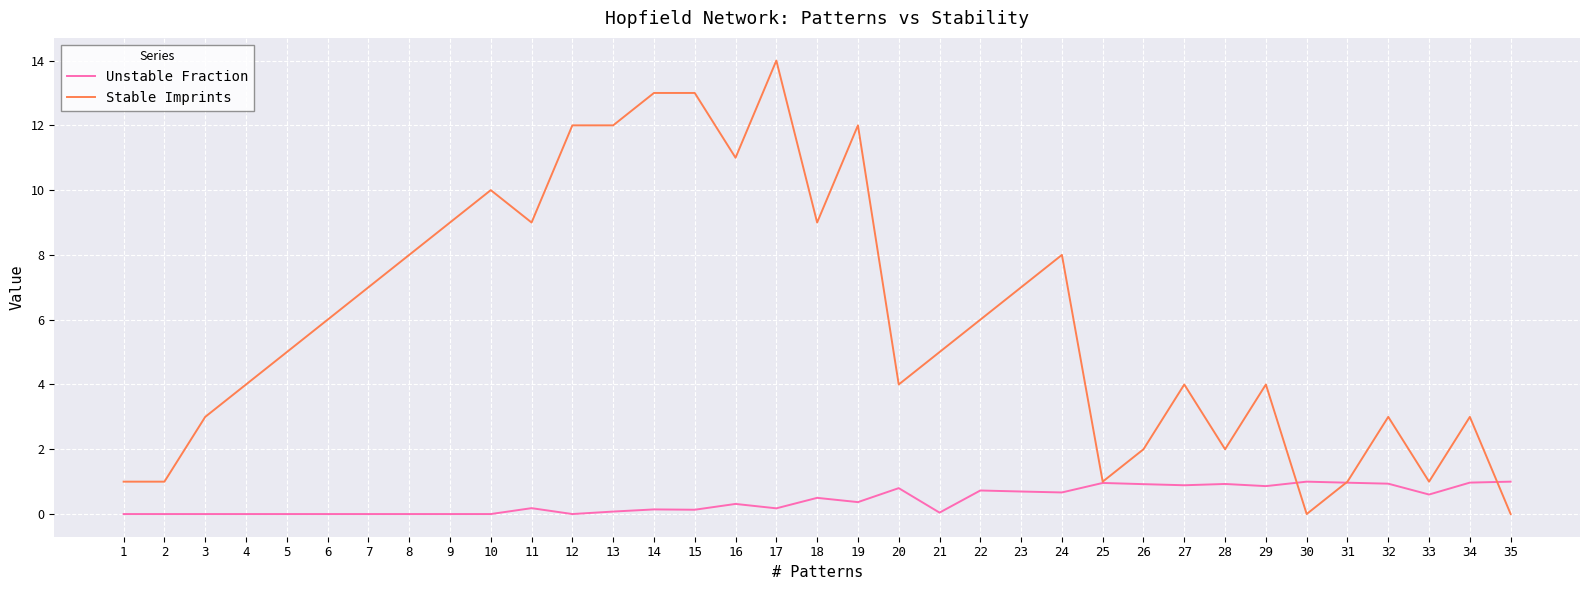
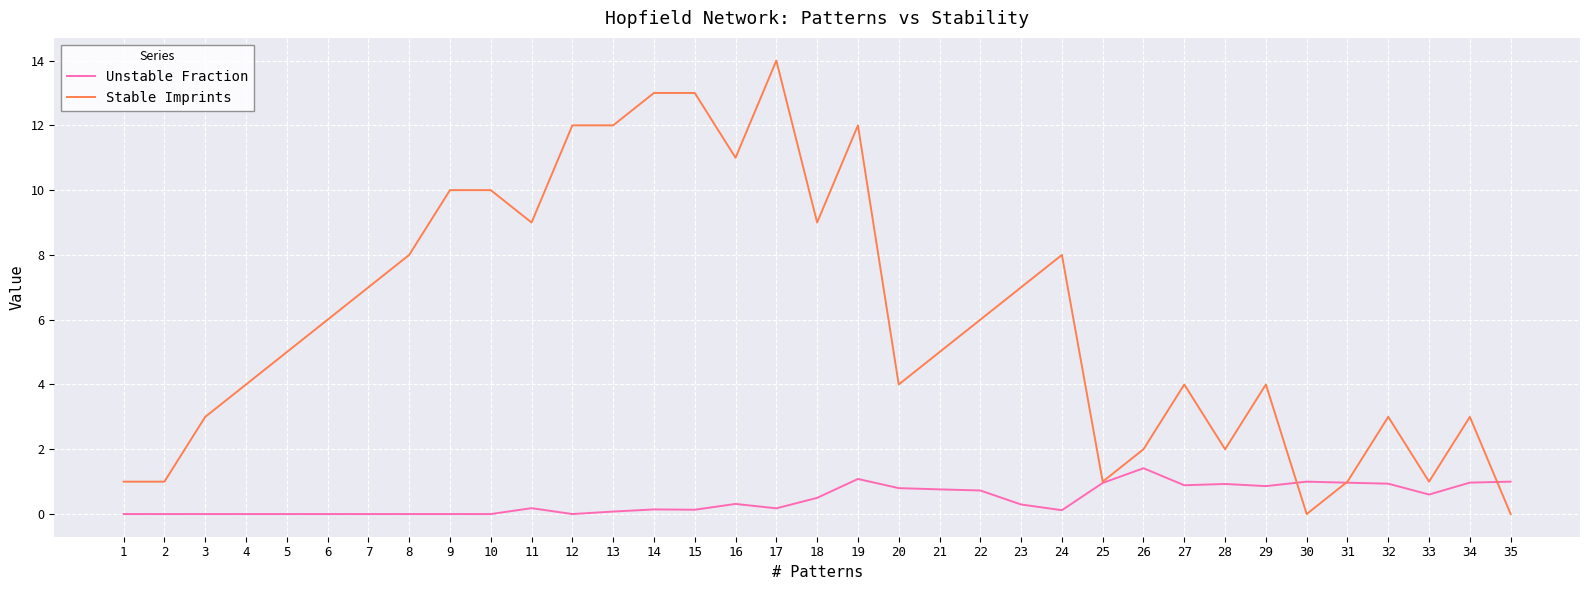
Stable Imprints, 9: 9 -> 10
Unstable Fraction, 19: 0.4 -> 1.1
Unstable Fraction, 21: 0.0 -> 0.8
Unstable Fraction, 23: 0.7 -> 0.3
Unstable Fraction, 24: 0.7 -> 0.1
Unstable Fraction, 26: 0.9 -> 1.4
